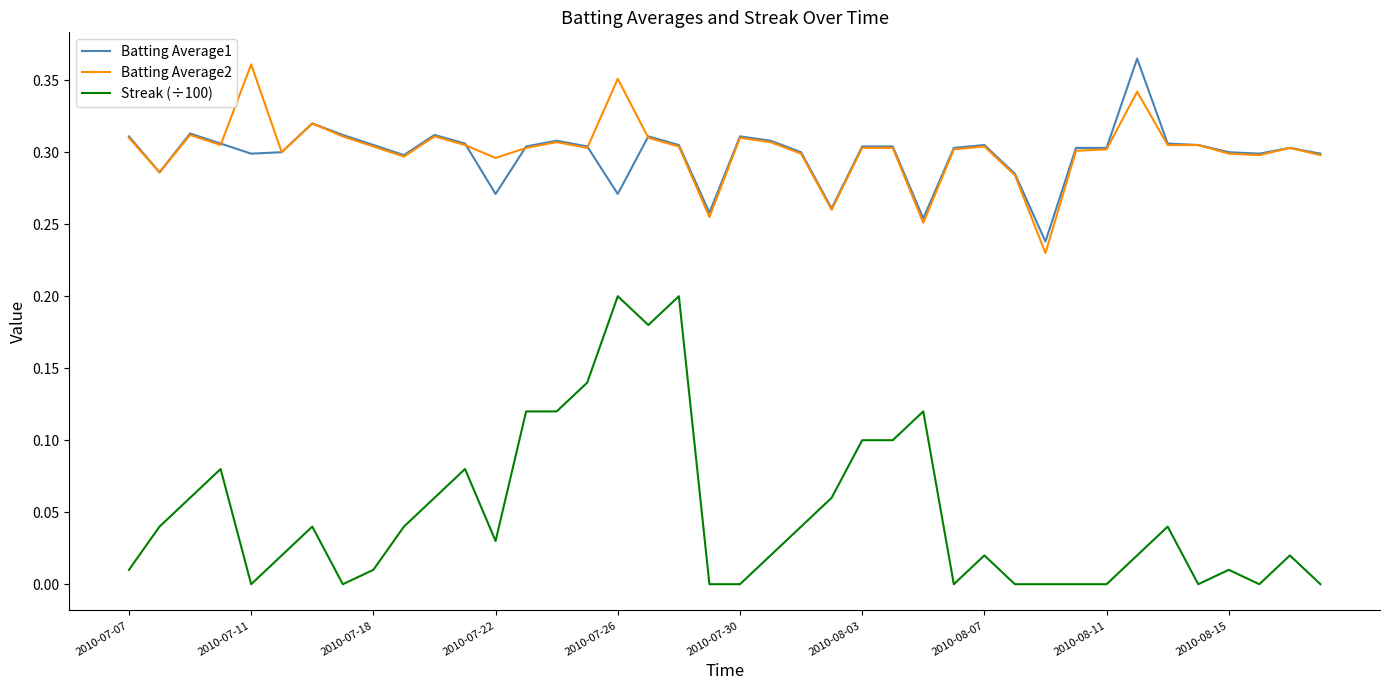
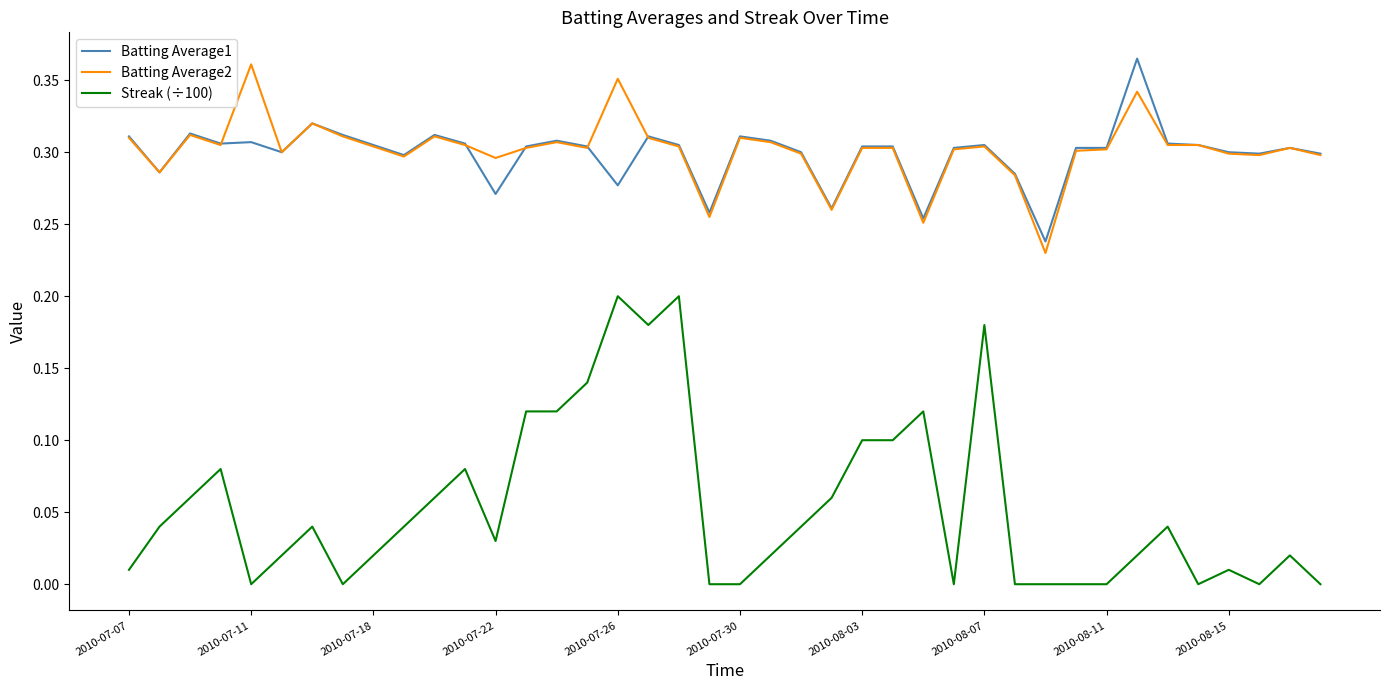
Batting Average1, 2010-07-11: 0.299 -> 0.307
Streak (÷100), 2010-07-18: 0.010 -> 0.020
Batting Average1, 2010-07-26: 0.271 -> 0.277
Streak (÷100), 2010-08-07: 0.020 -> 0.180
